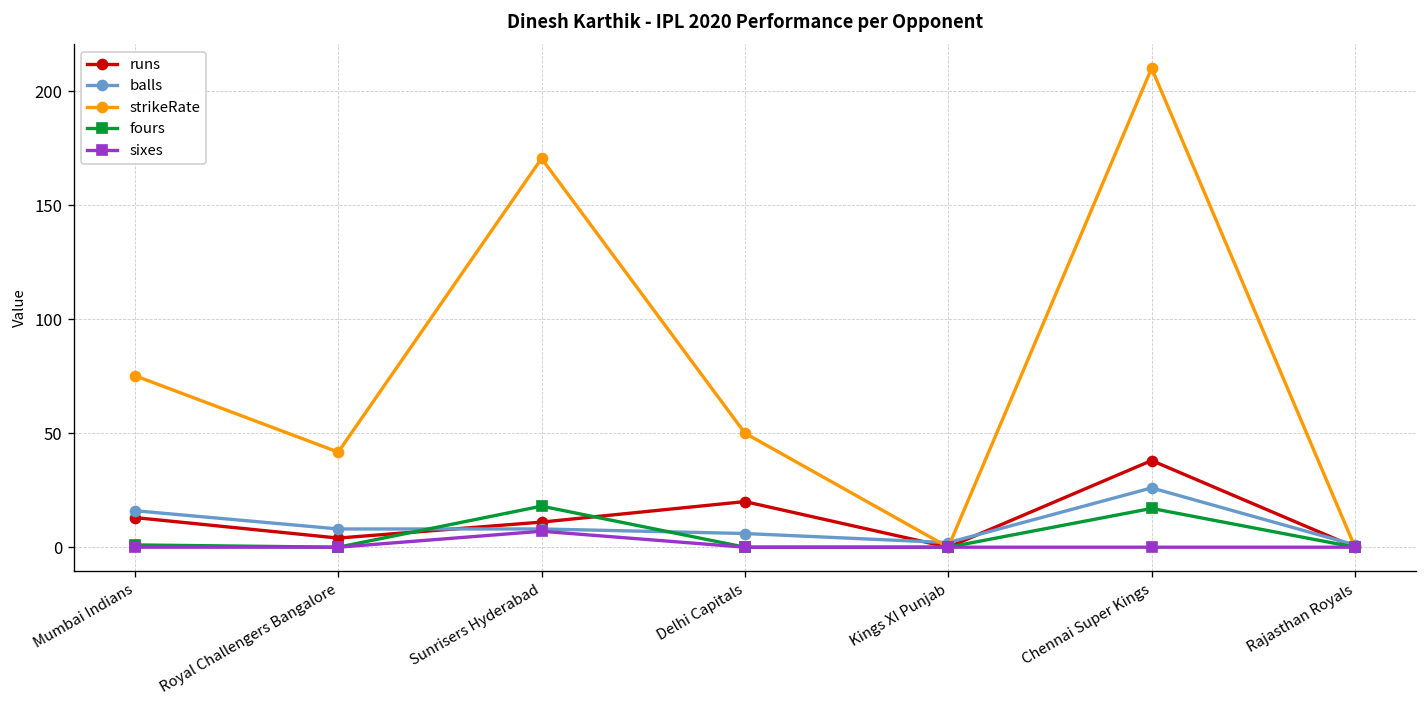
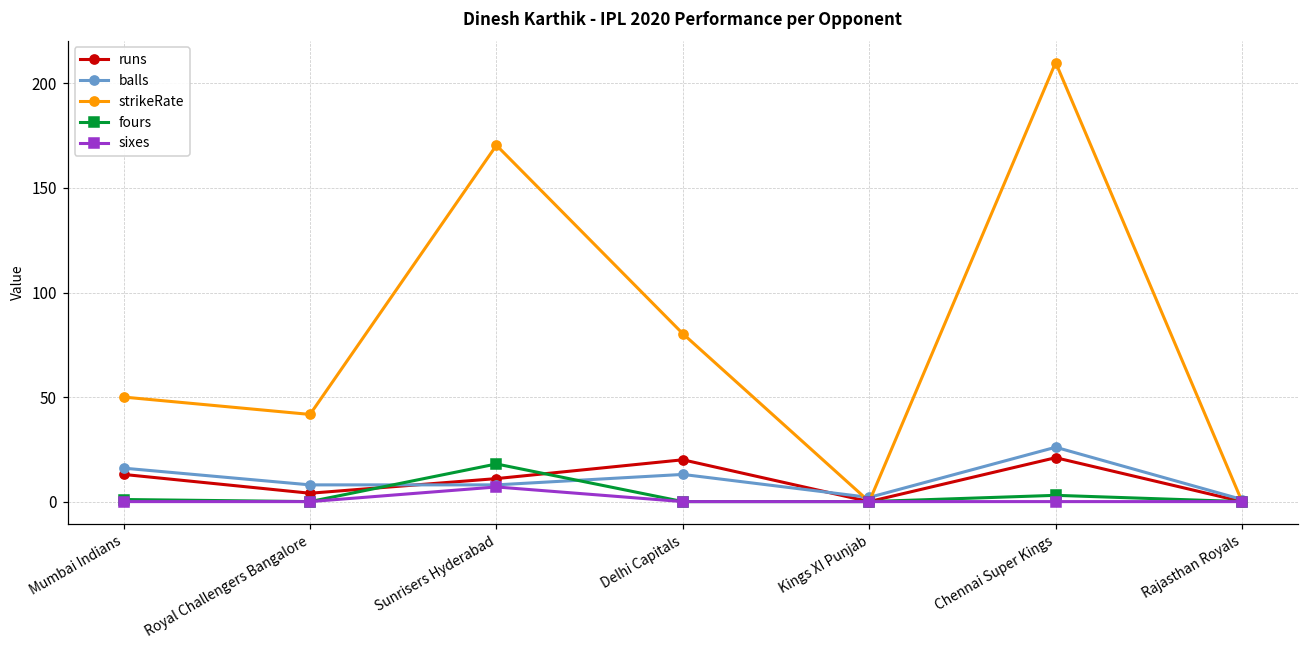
strikeRate, Mumbai Indians: 75 -> 50
balls, Delhi Capitals: 6 -> 13
strikeRate, Delhi Capitals: 50 -> 80
runs, Chennai Super Kings: 38 -> 21
fours, Chennai Super Kings: 17 -> 3
